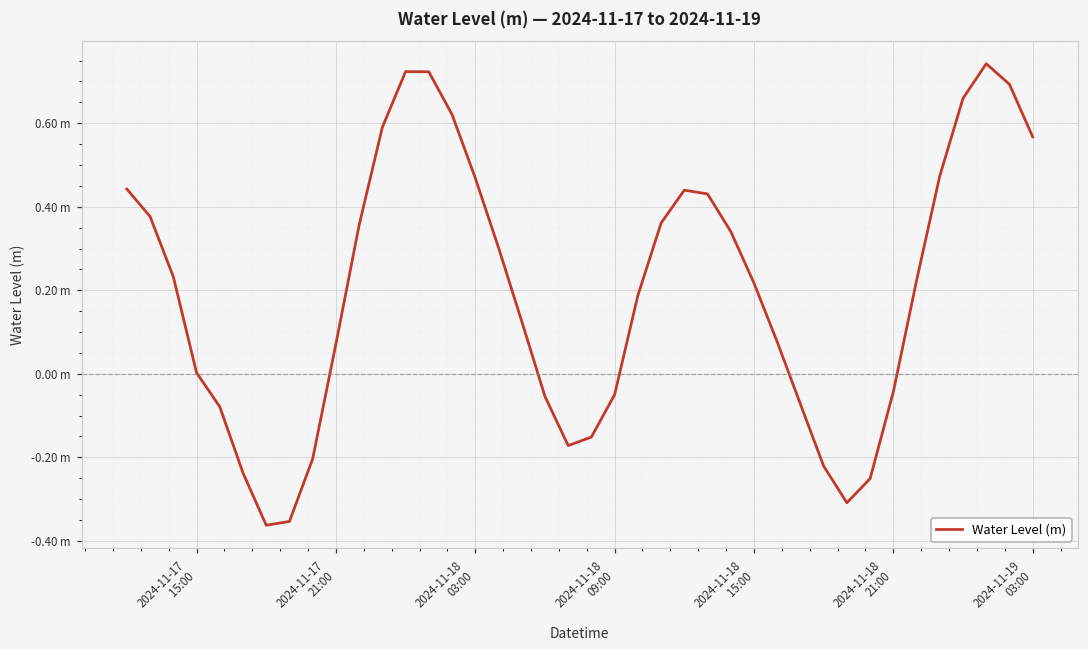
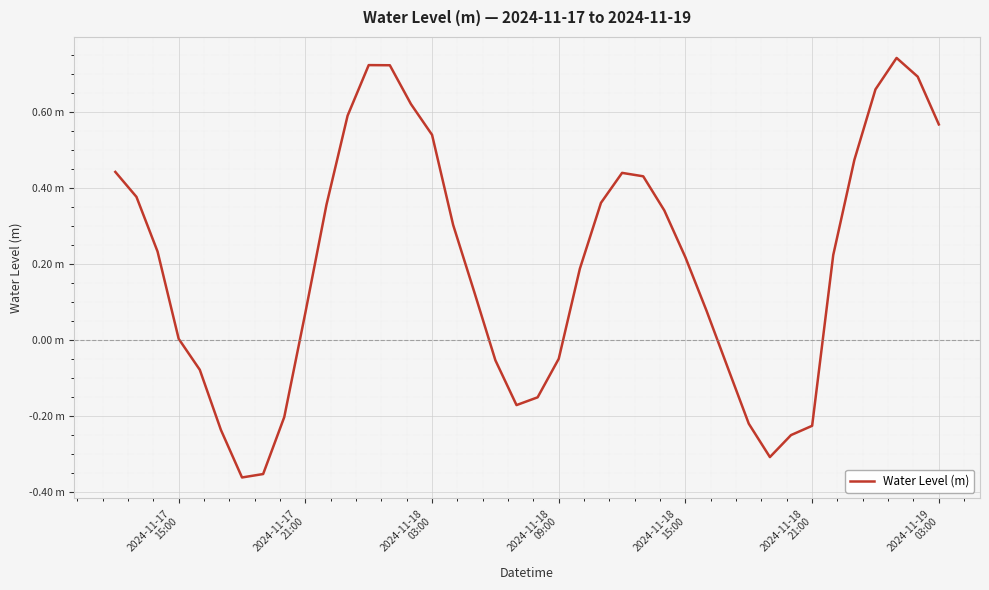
2024-11-18 03:00: 0.47 m -> 0.54 m
2024-11-18 21:00: -0.04 m -> -0.23 m
